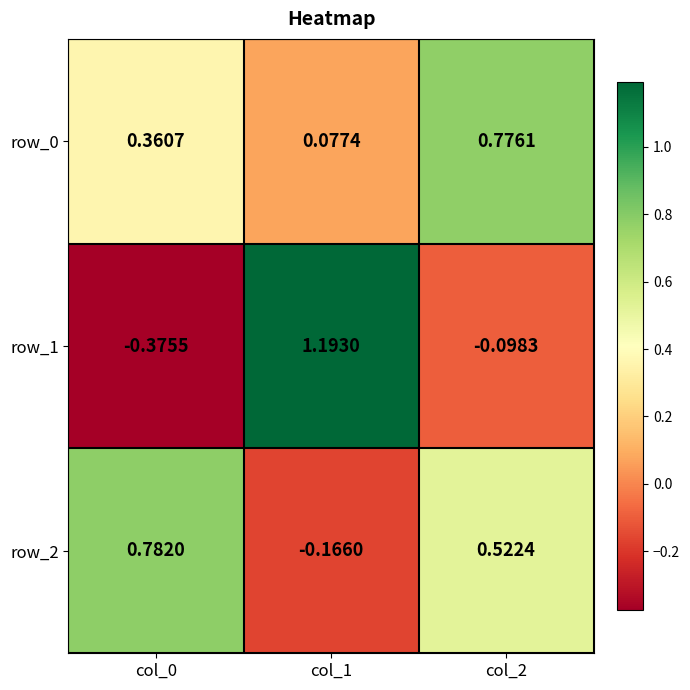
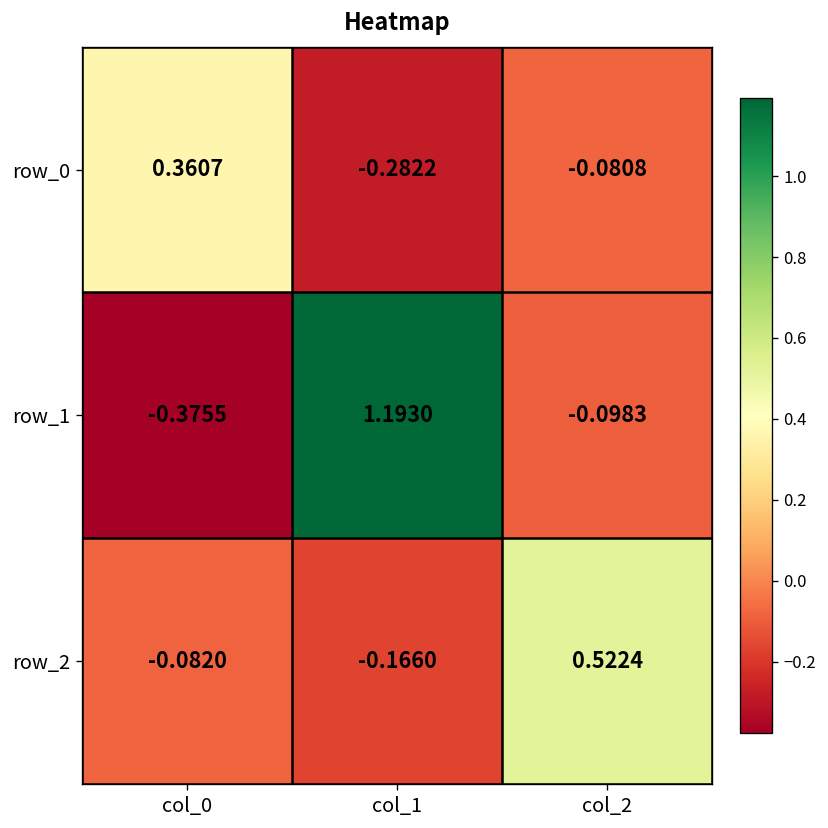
row_0, col_1: 0.0774 -> -0.2822
row_0, col_2: 0.7761 -> -0.0808
row_2, col_0: 0.7820 -> -0.0820
